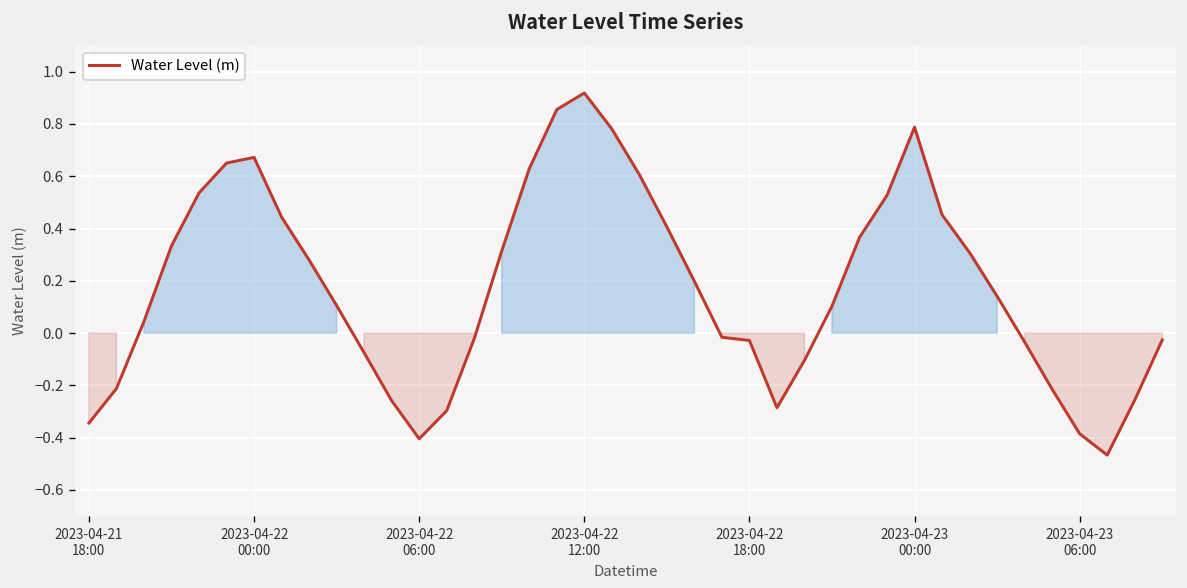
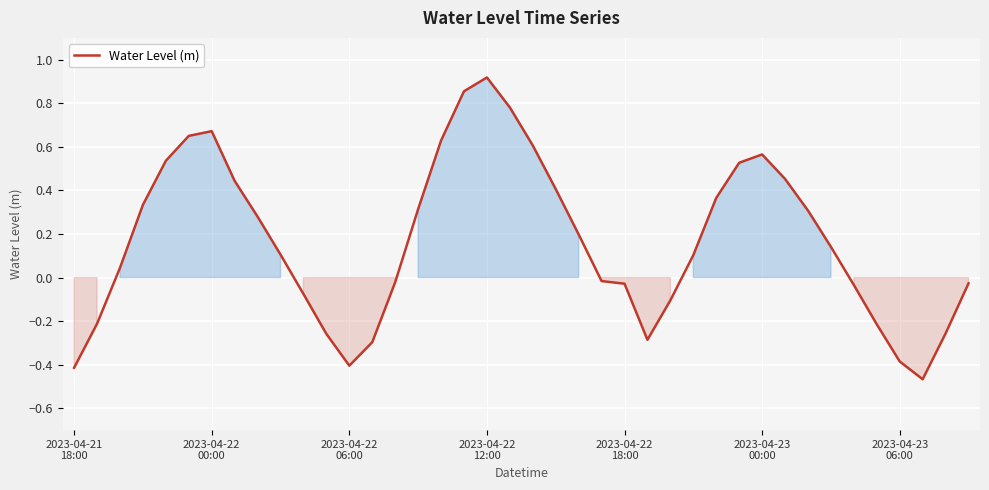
2023-04-21 18:00: -0.34 -> -0.41
2023-04-23 00:00: 0.79 -> 0.57
